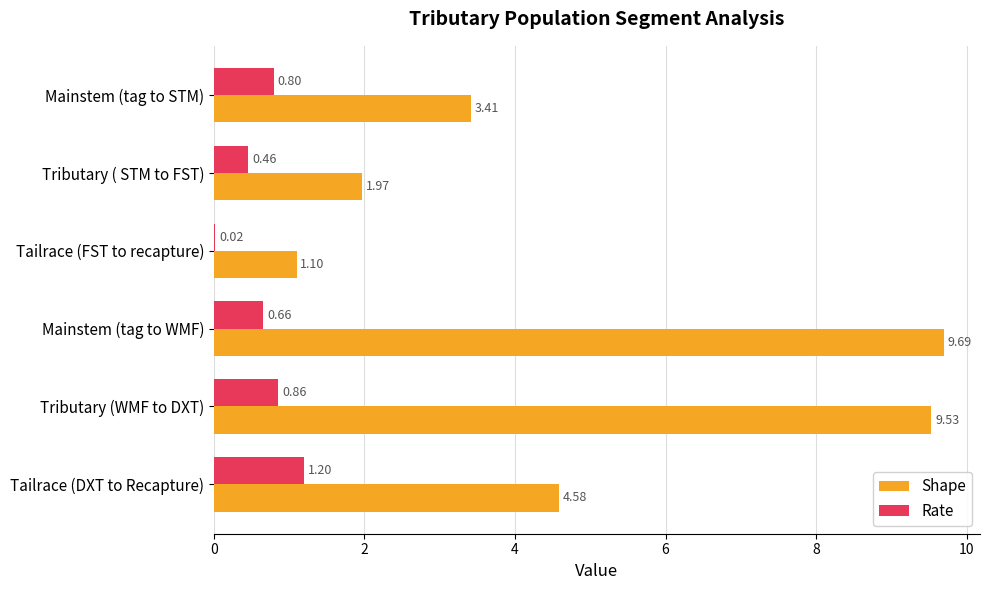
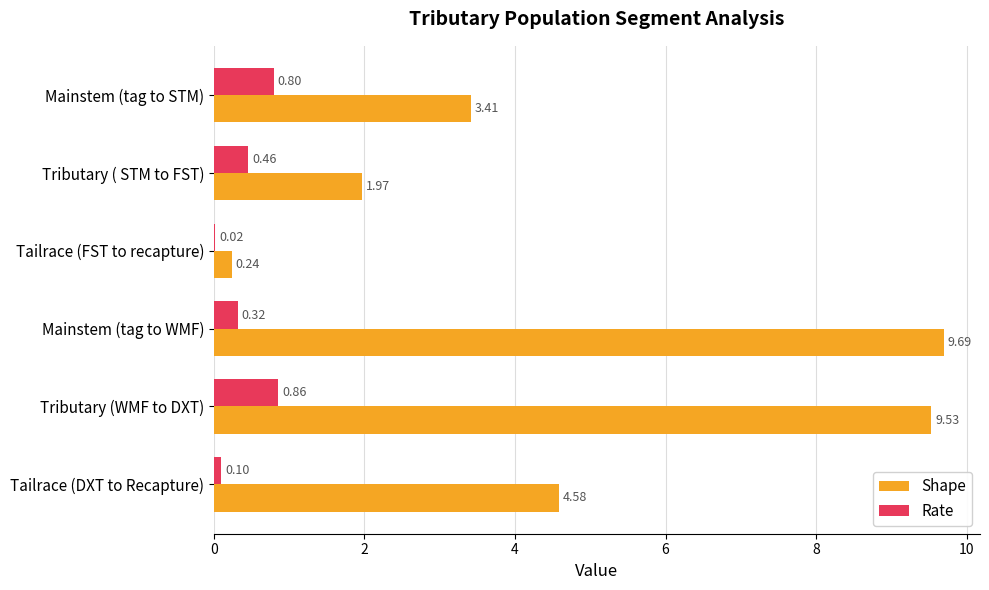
Shape, Tailrace (FST to recapture): 1.10 -> 0.24
Rate, Mainstem (tag to WMF): 0.66 -> 0.32
Rate, Tailrace (DXT to Recapture): 1.20 -> 0.10
